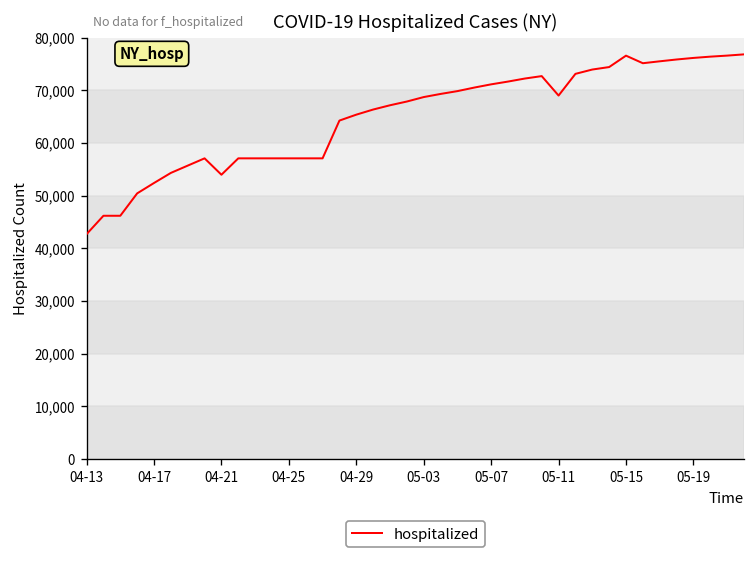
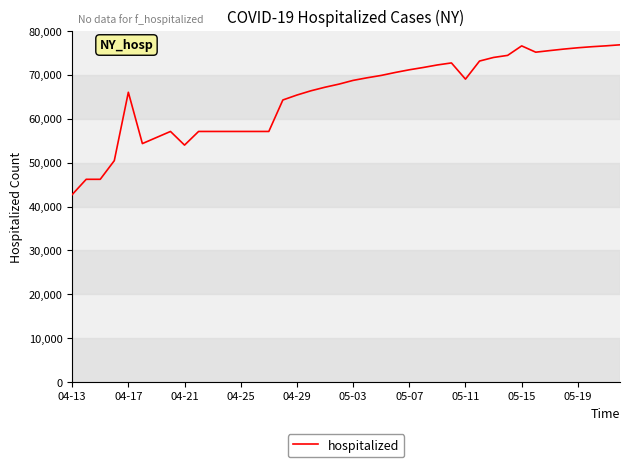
04-17: 52,000 -> 66,000
